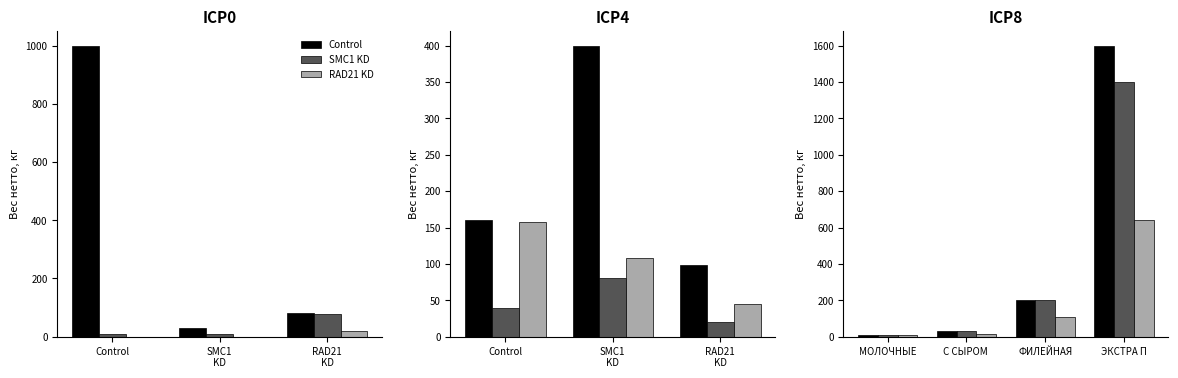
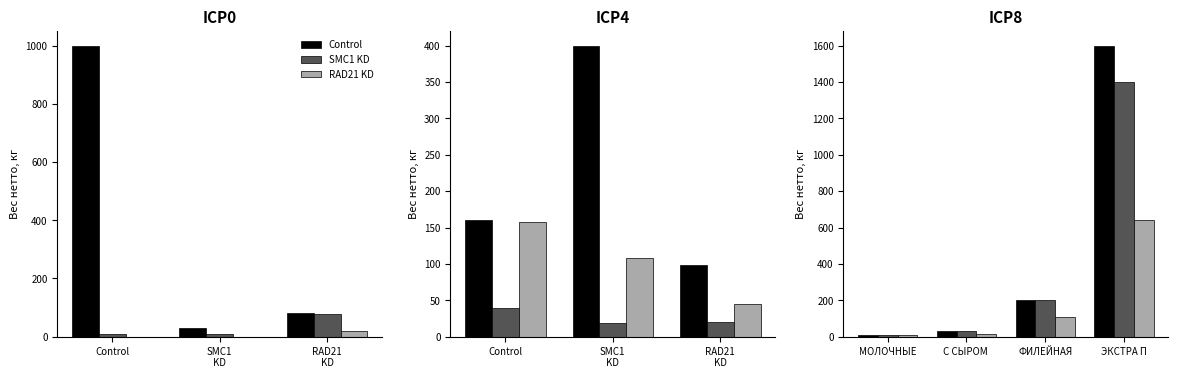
ICP4, SMC1 KD, SMC1 KD: 80 -> 20
